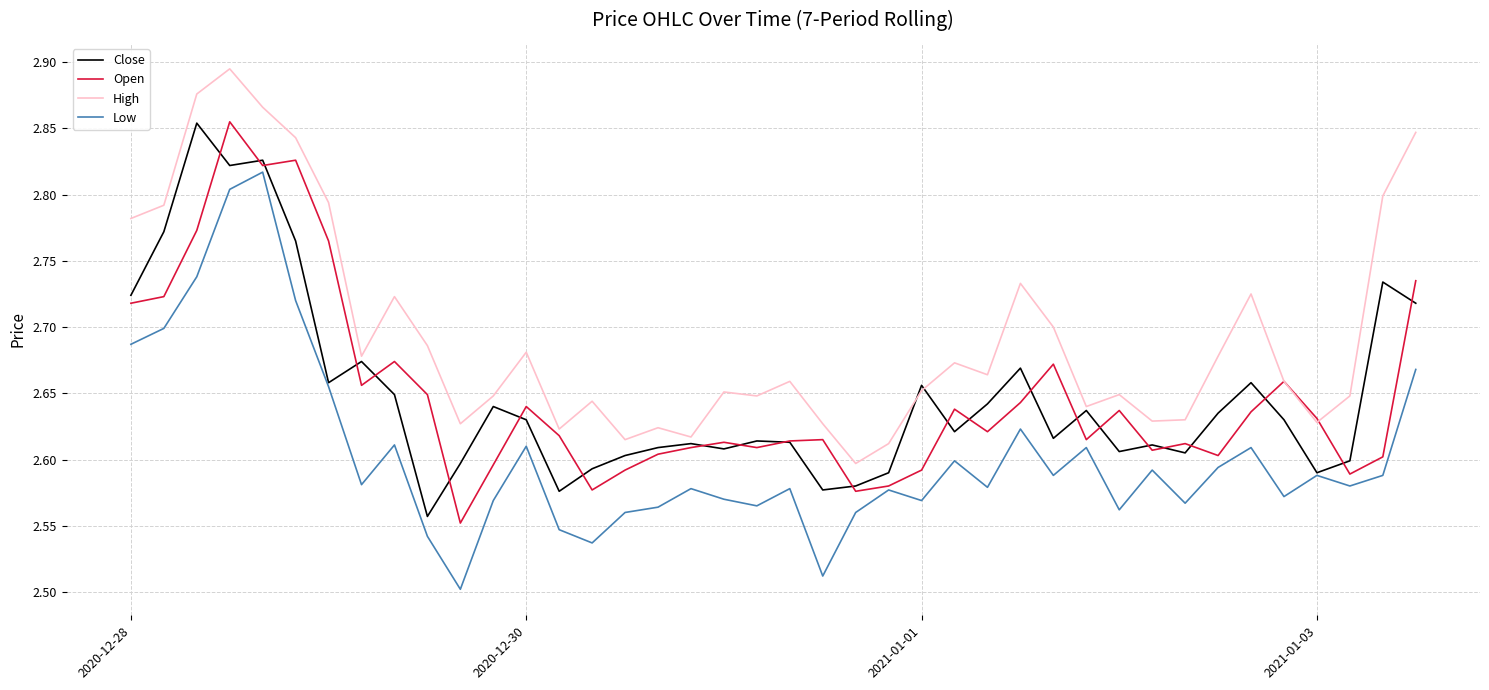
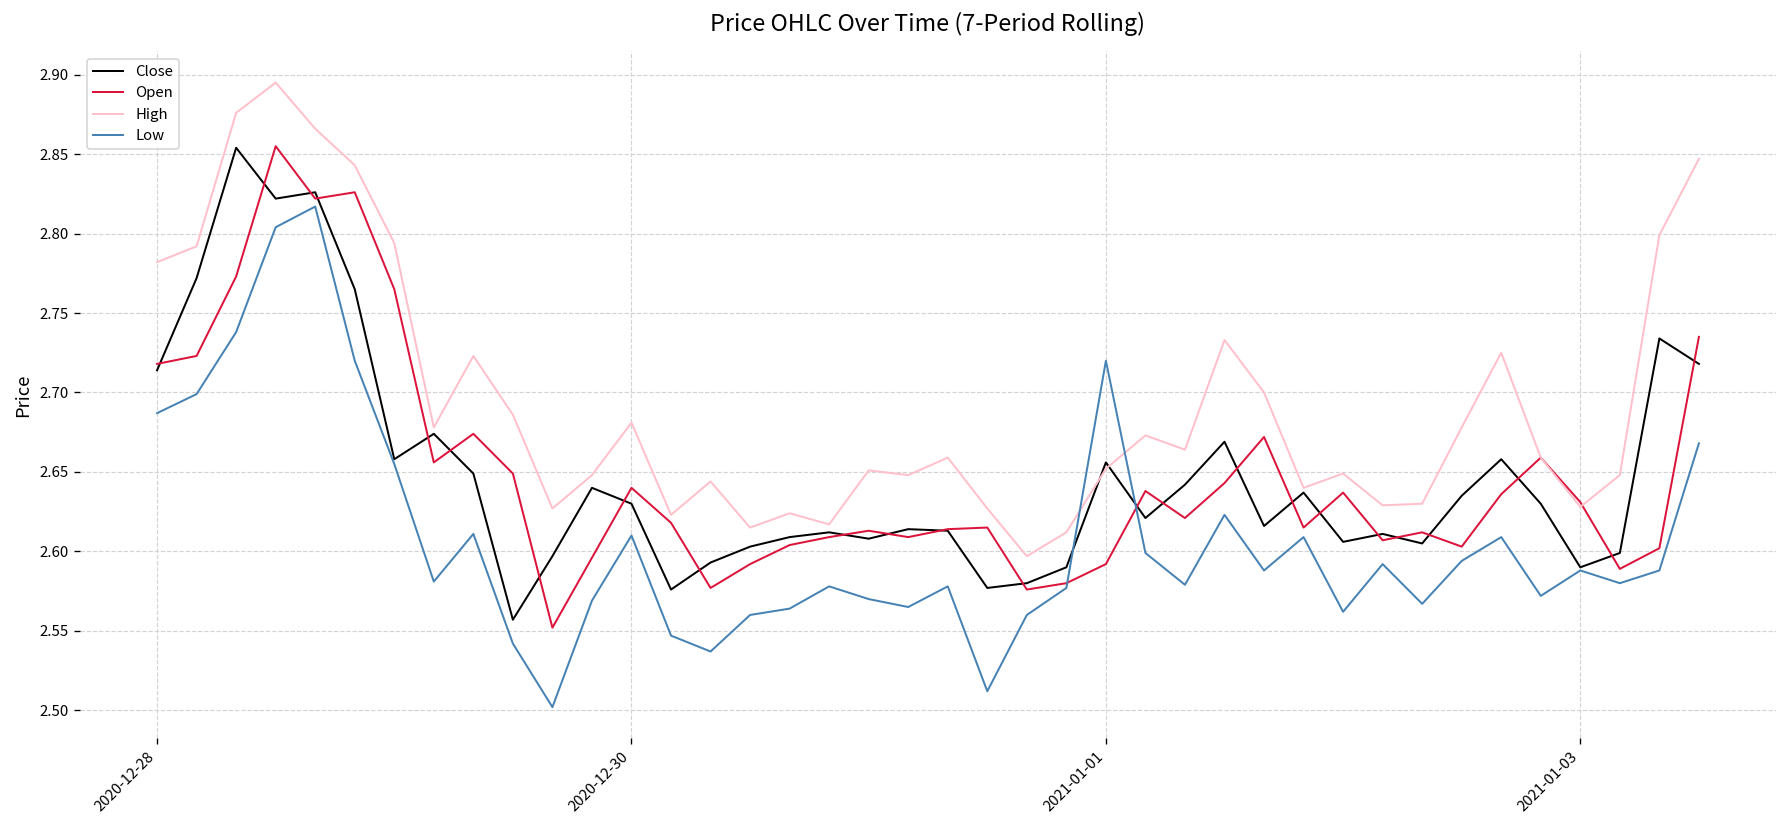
Close, 2020-12-28: 2.724 -> 2.714
Low, 2021-01-01: 2.569 -> 2.720
